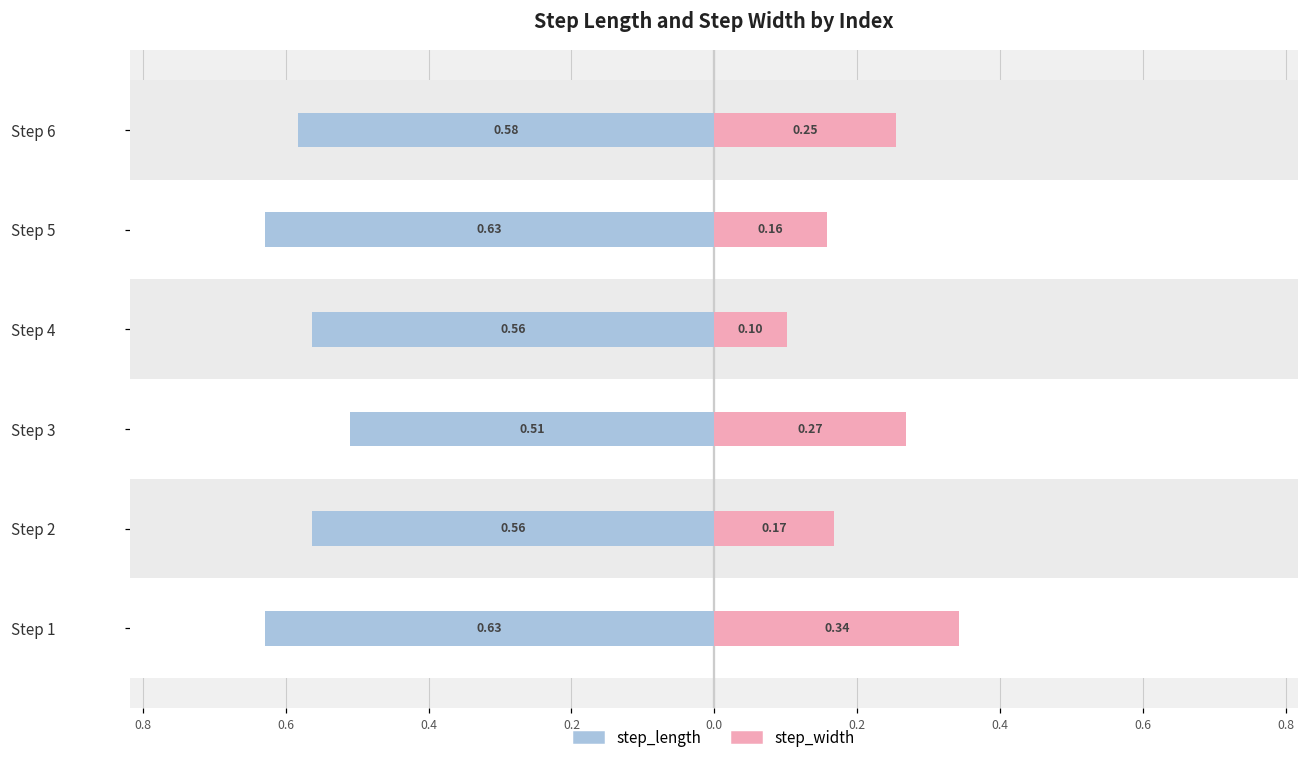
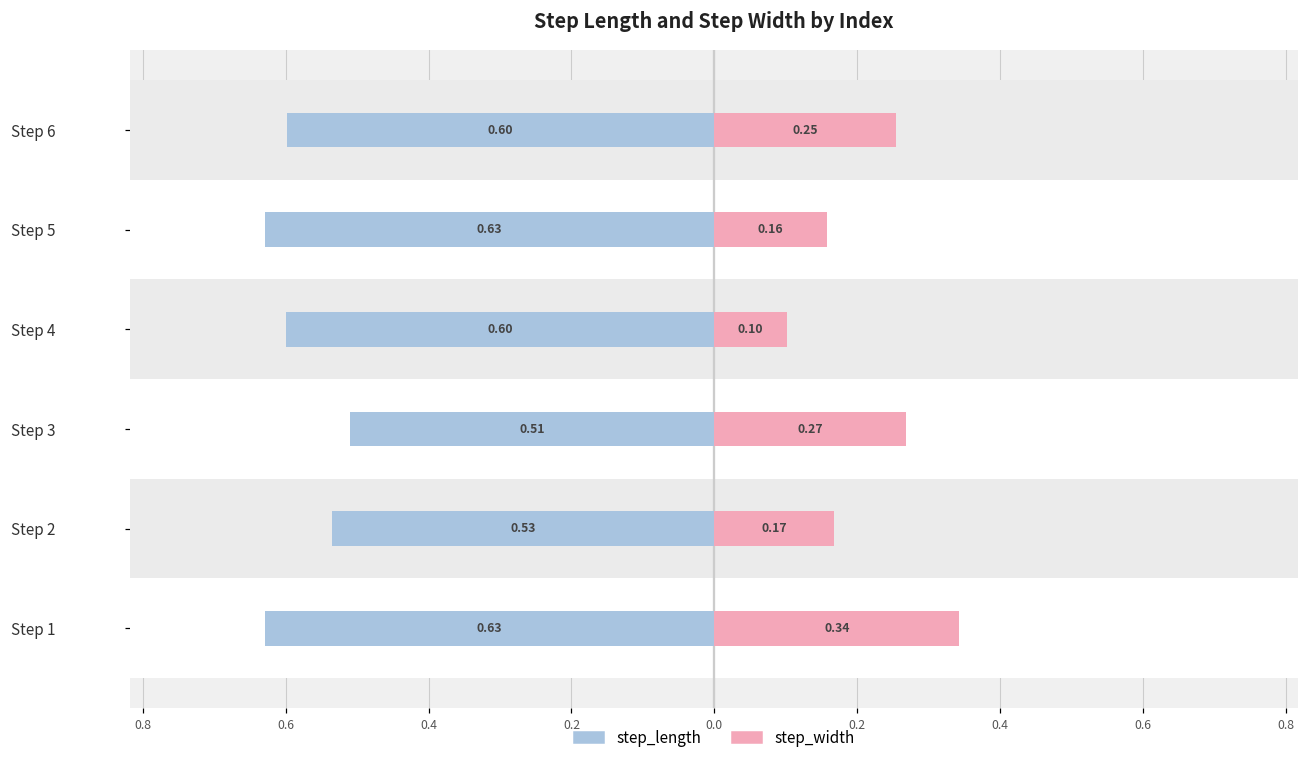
step_length, Step 6: 0.58 -> 0.60
step_length, Step 4: 0.56 -> 0.60
step_length, Step 2: 0.56 -> 0.53
